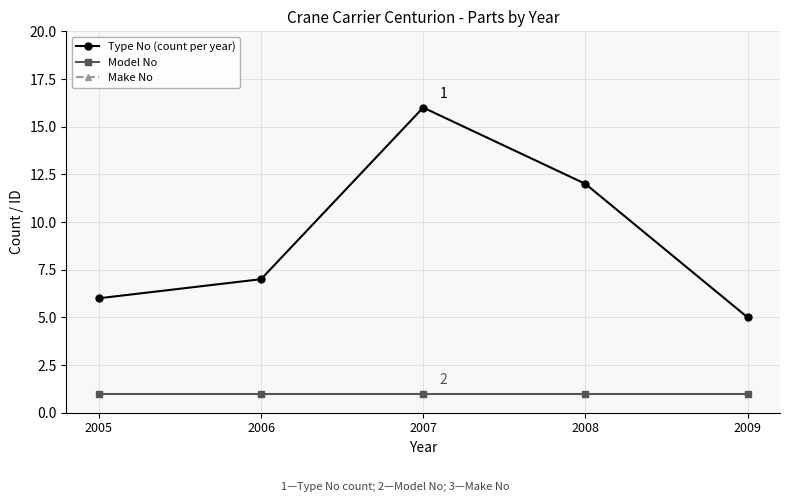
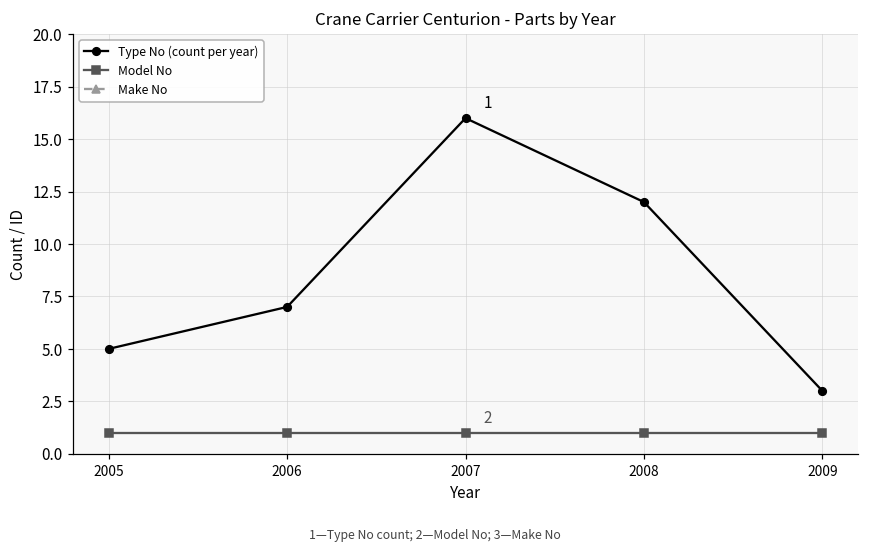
Type No (count per year), 2005: 6 -> 5
Type No (count per year), 2009: 5 -> 3
